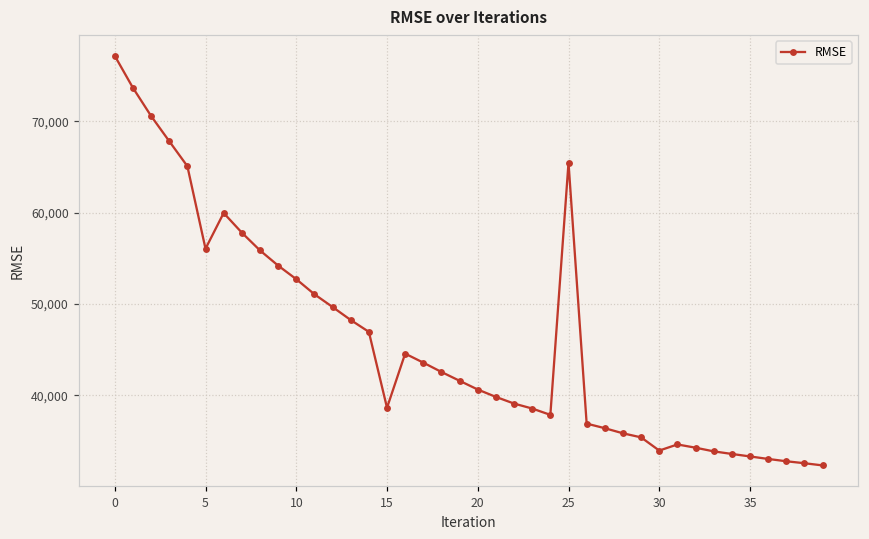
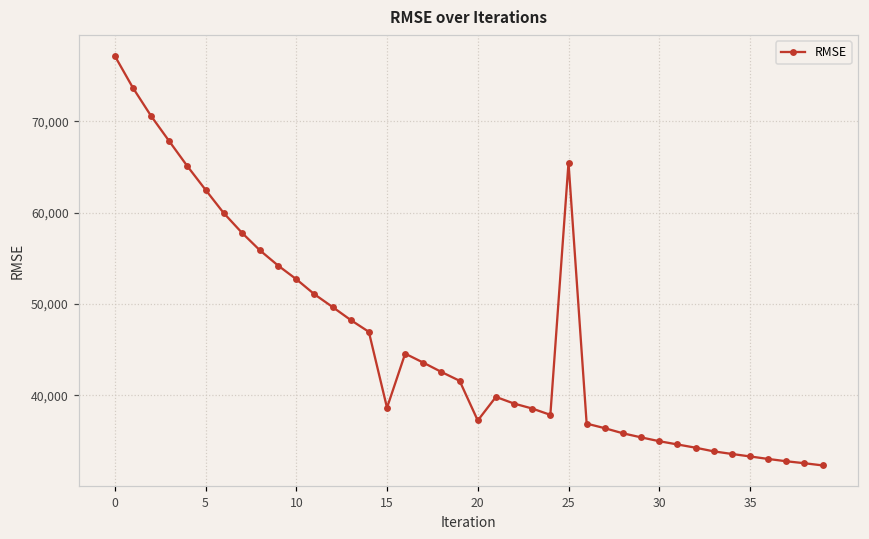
5: 56,000 -> 63,000
20: 41,000 -> 37,000
30: 34,000 -> 35,000
